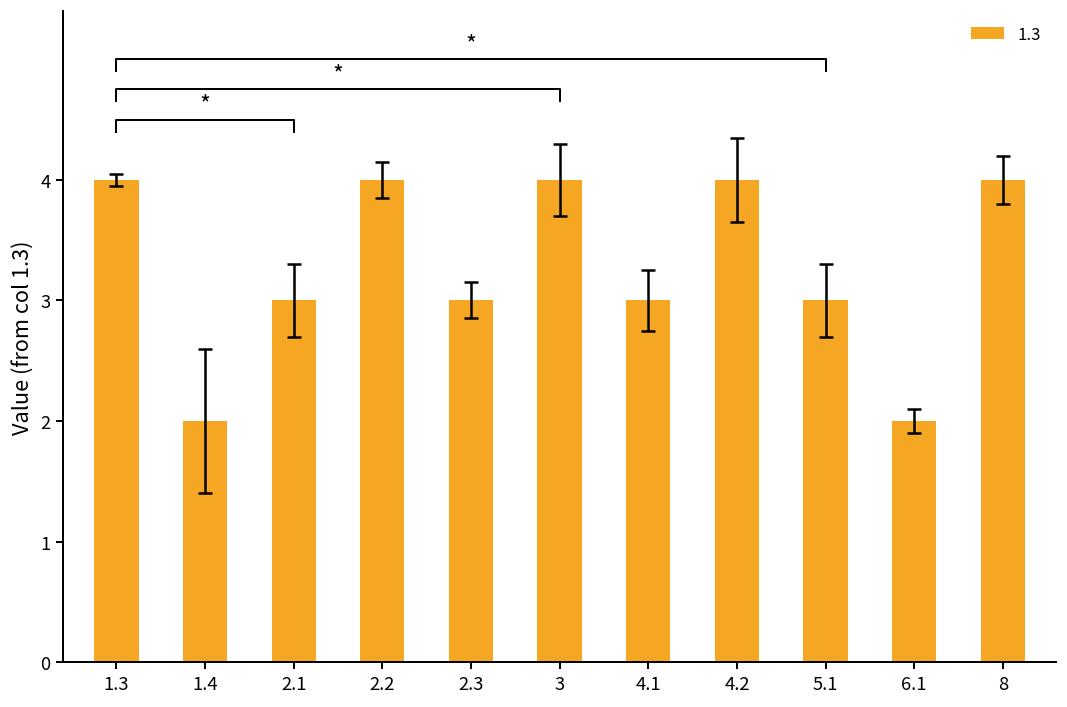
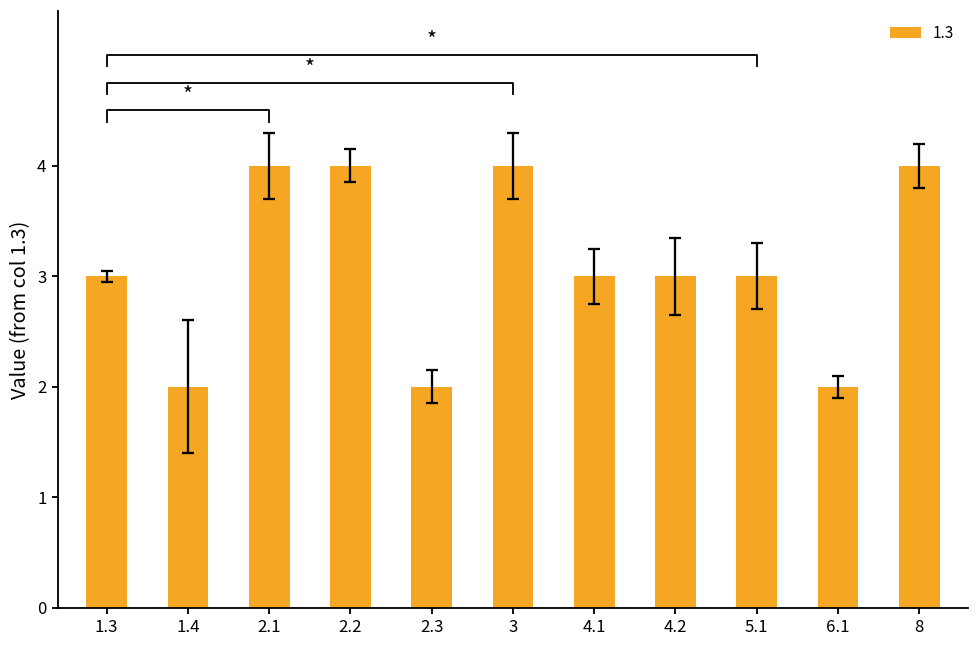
1.3, 1.3: 4 -> 3
1.3, 2.1: 3 -> 4
1.3, 2.3: 3 -> 2
1.3, 4.2: 4 -> 3
